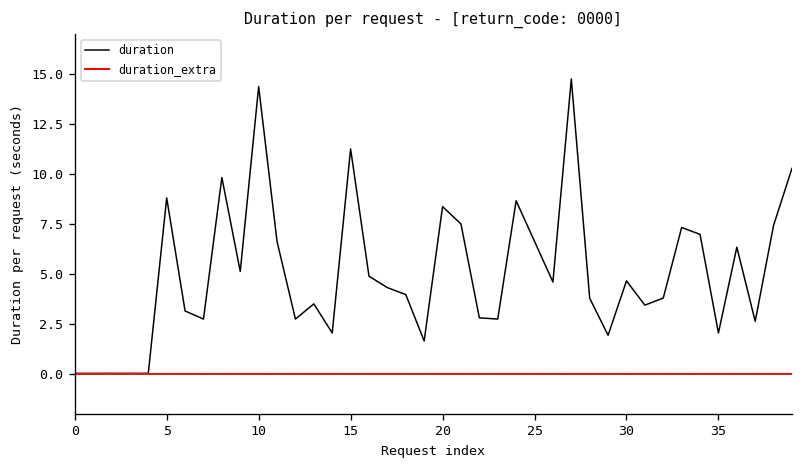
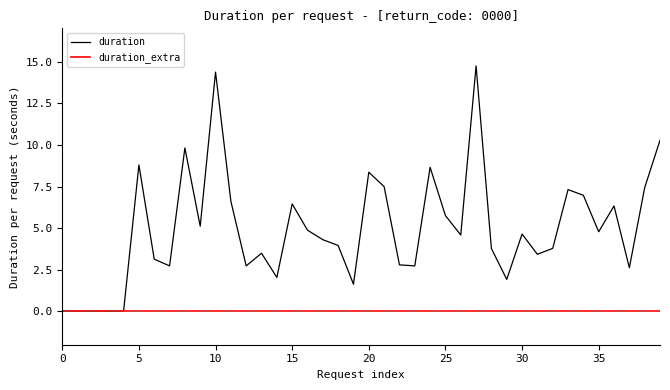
duration, 15: 11.2 -> 6.5
duration, 25: 6.6 -> 5.8
duration, 35: 2.0 -> 4.8
